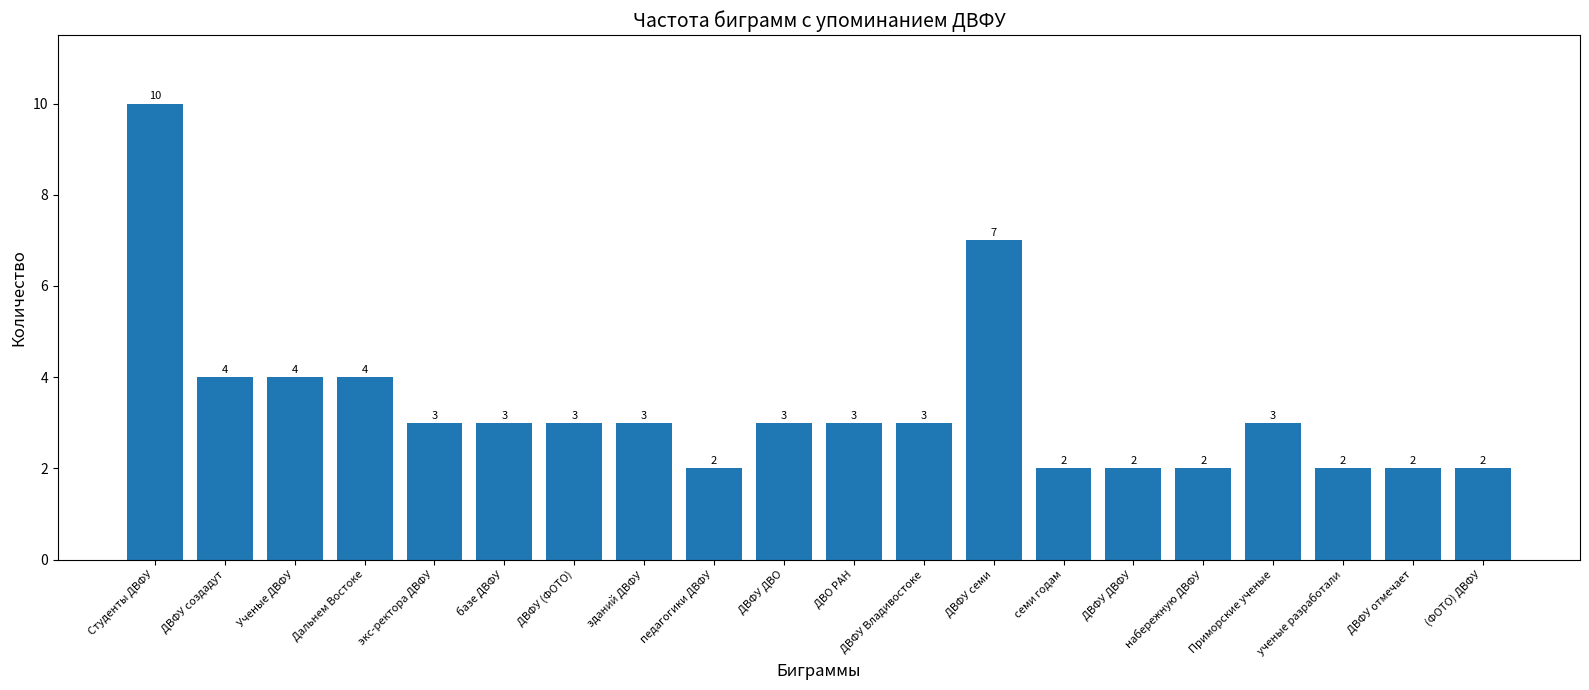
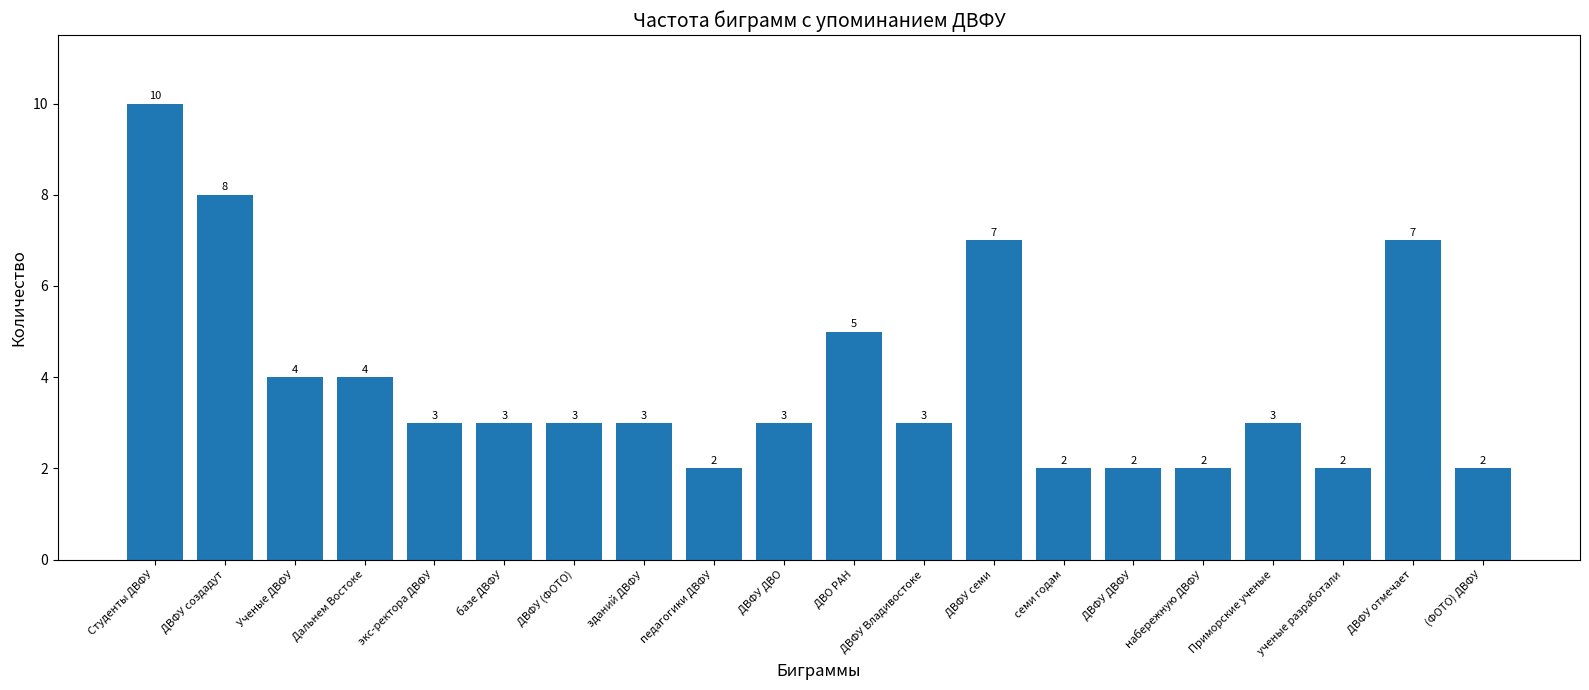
ДВФУ создадут: 4 -> 8
ДВО РАН: 3 -> 5
ДВФУ отмечает: 2 -> 7
